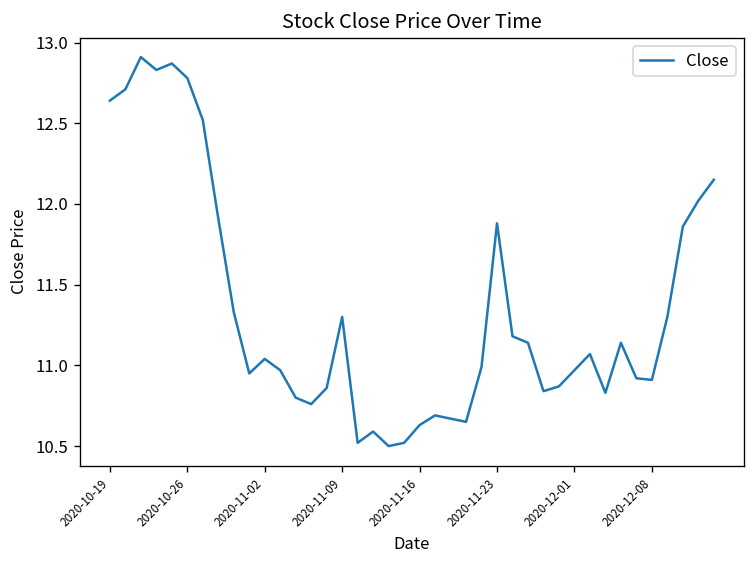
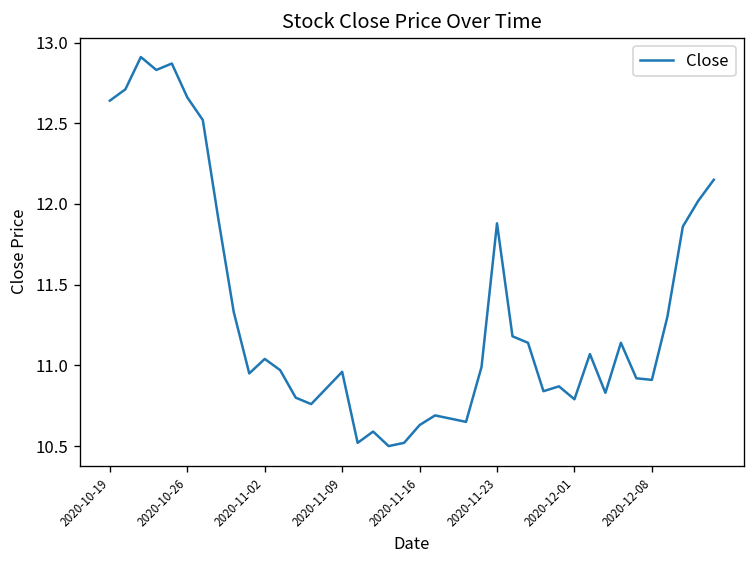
2020-10-26: 12.78 -> 12.66
2020-11-09: 11.30 -> 10.96
2020-12-01: 10.97 -> 10.79
